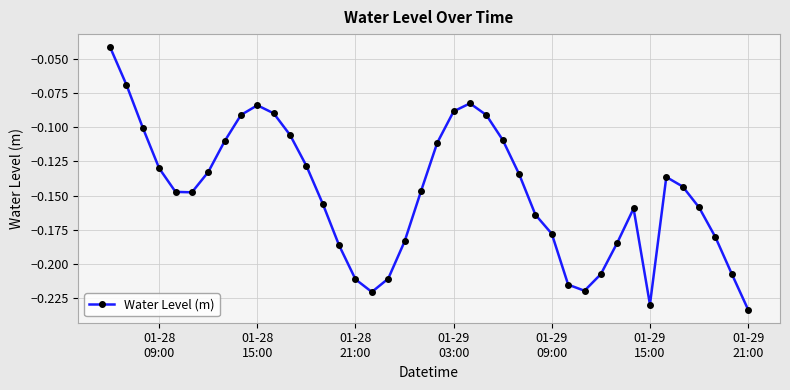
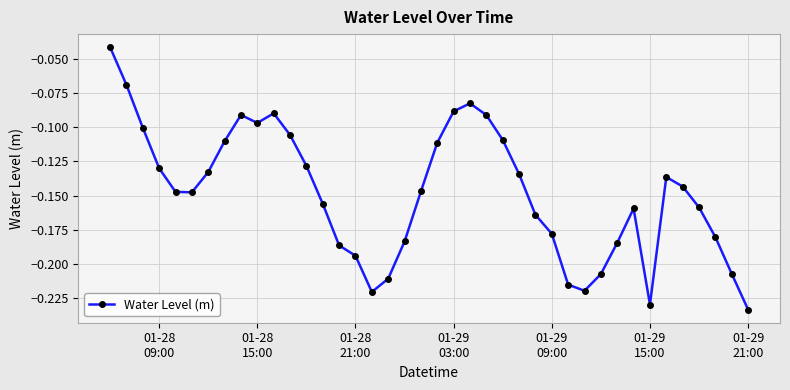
01-28 15:00: -0.084 -> -0.097
01-28 21:00: -0.211 -> -0.194
